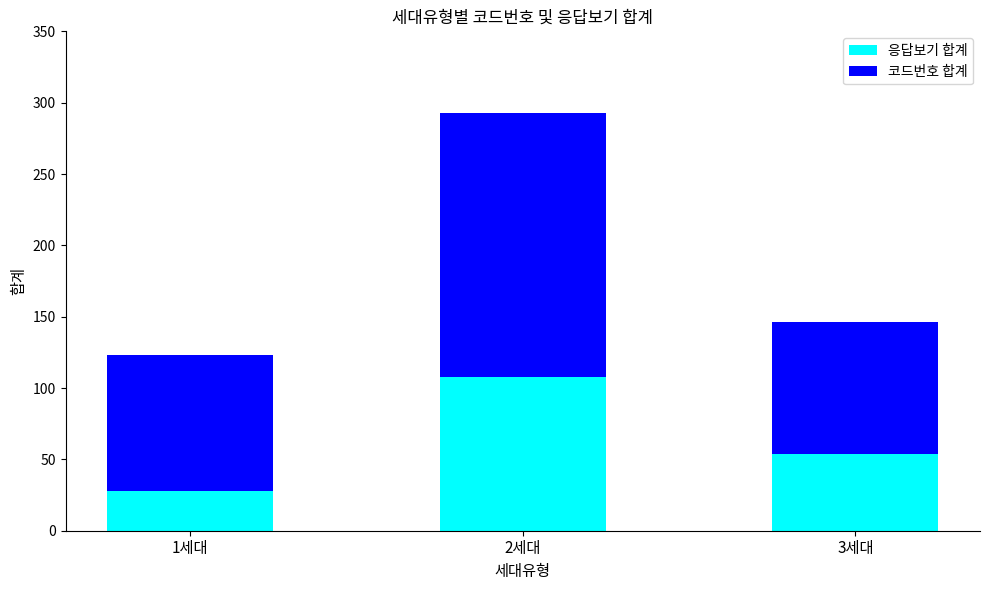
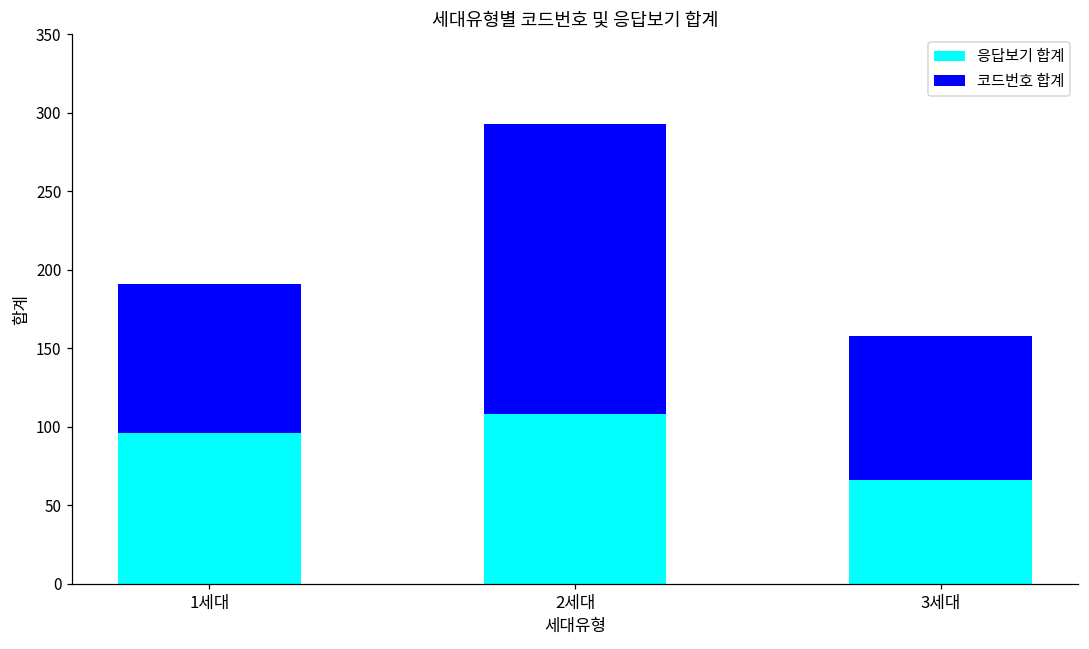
응답보기 합계, 1세대: 28 -> 96
응답보기 합계, 3세대: 54 -> 66
